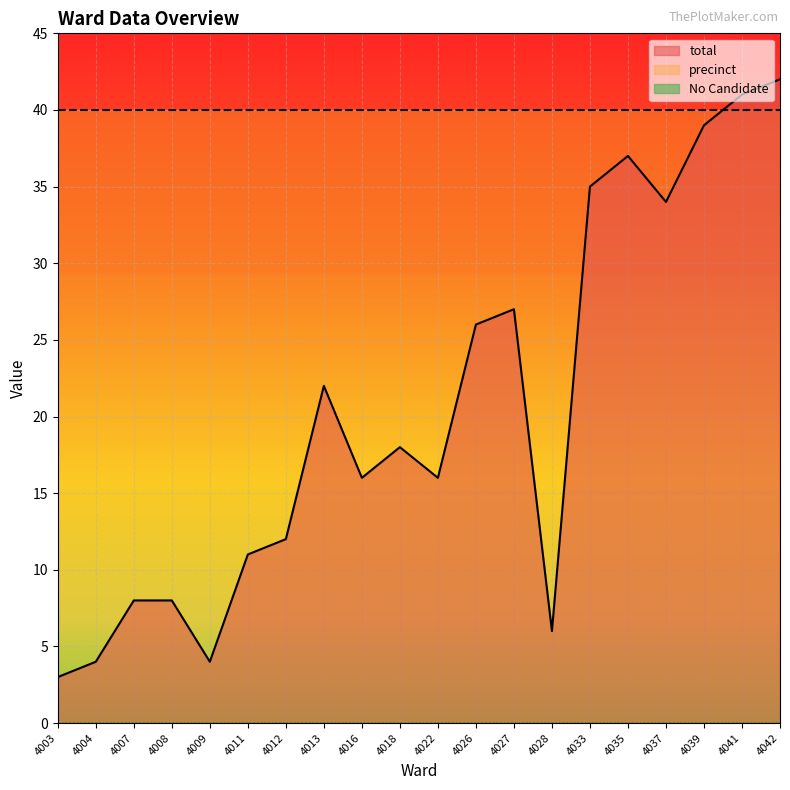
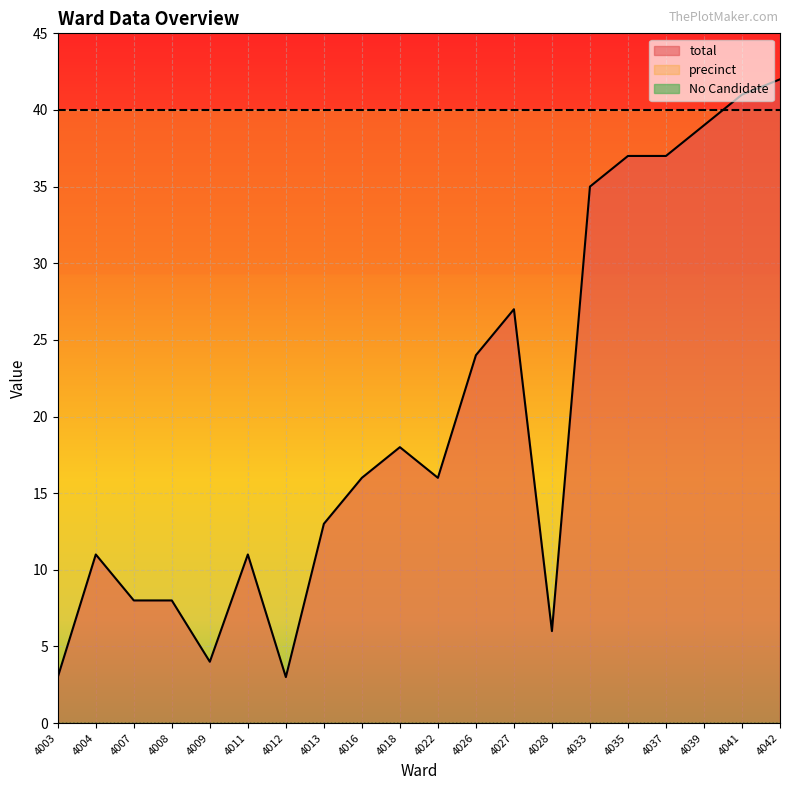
total, 4004: 4 -> 11
total, 4012: 12 -> 3
total, 4013: 22 -> 13
total, 4026: 26 -> 24
total, 4037: 34 -> 37
